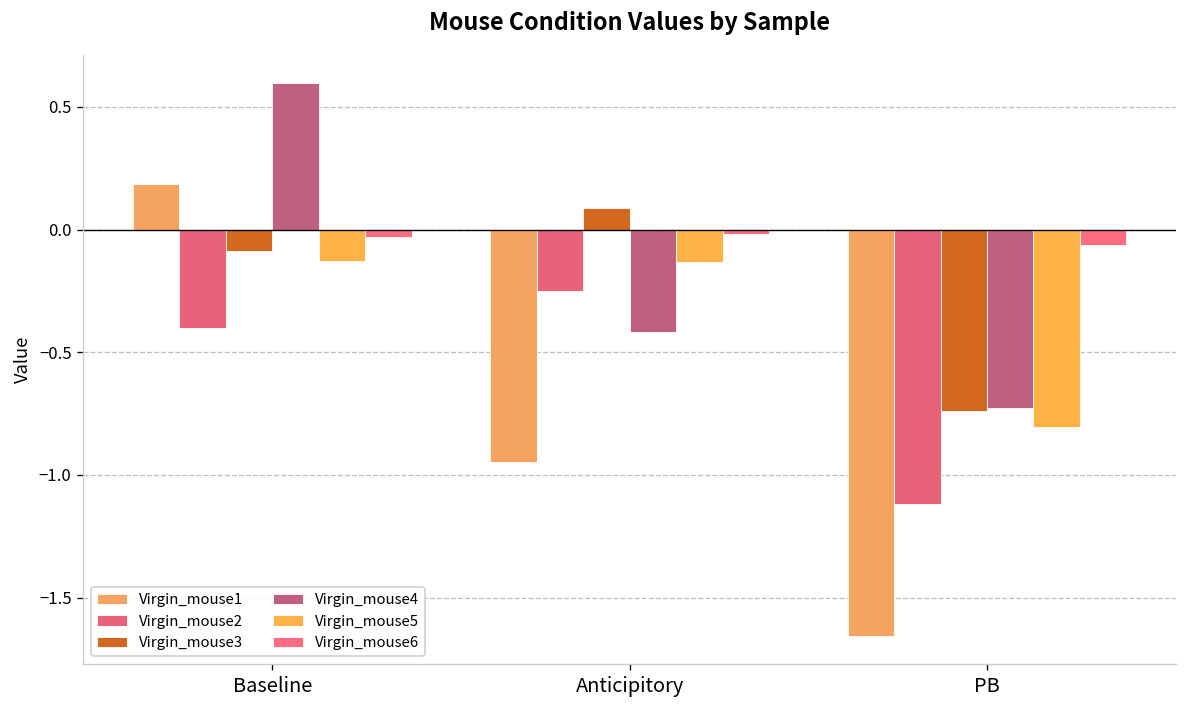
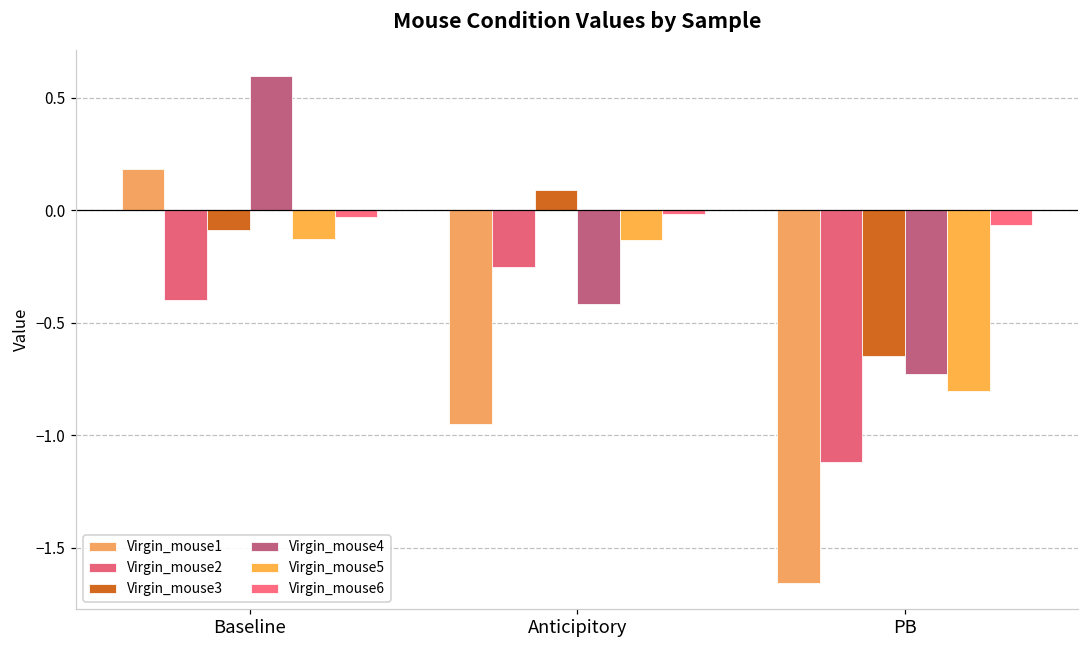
Virgin_mouse3, PB: -0.74 -> -0.65
